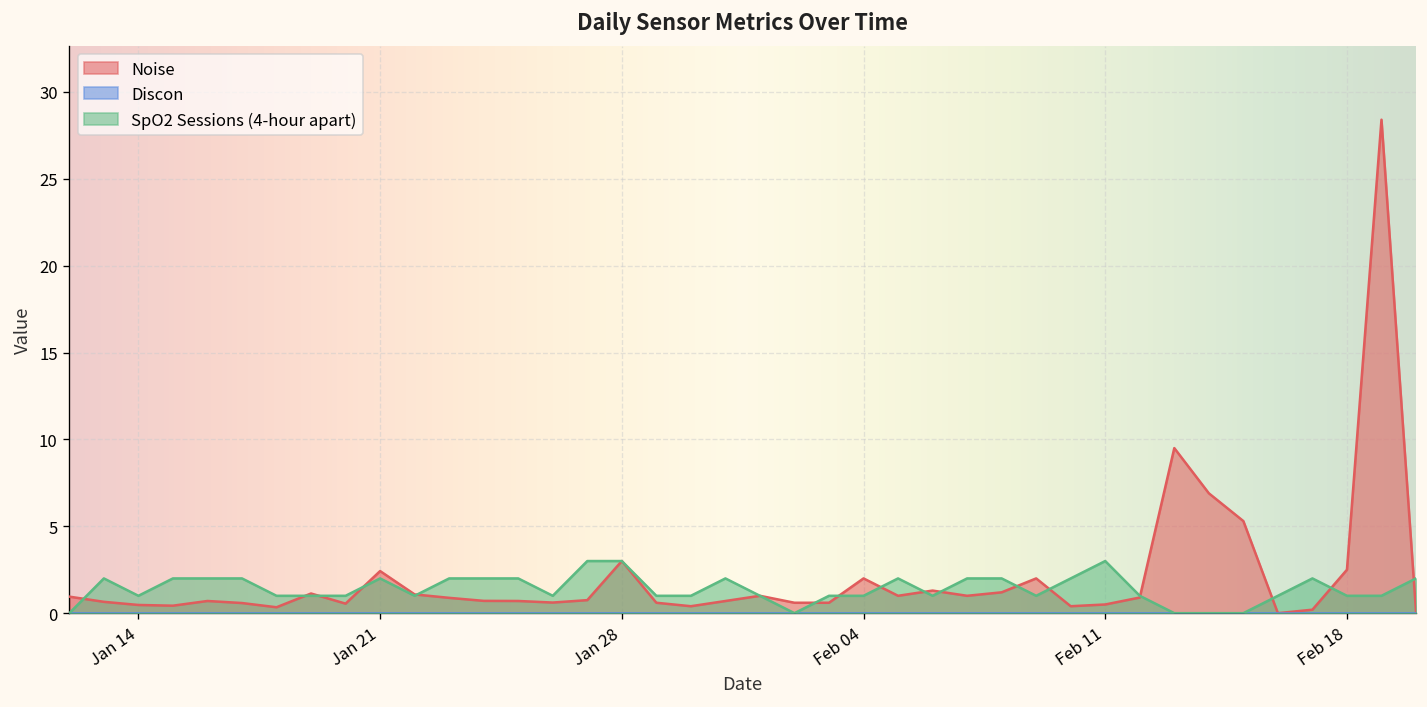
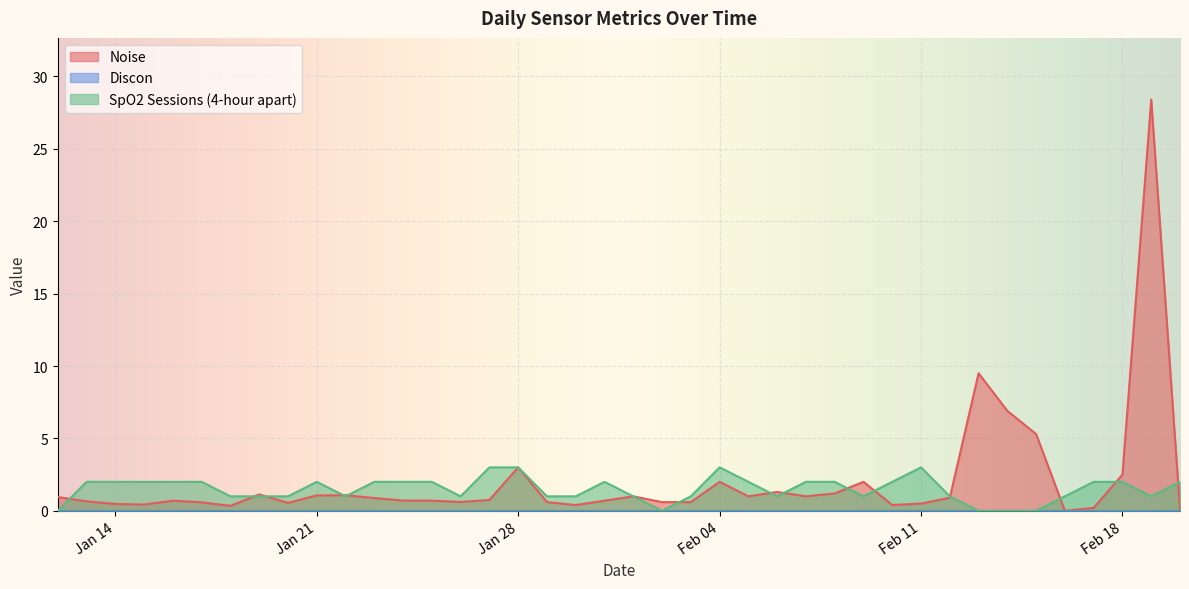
SpO2 Sessions (4-hour apart), Jan 14: 1 -> 2
Noise, Jan 21: 2.4 -> 1.1
SpO2 Sessions (4-hour apart), Feb 04: 1 -> 3
SpO2 Sessions (4-hour apart), Feb 18: 1 -> 2
